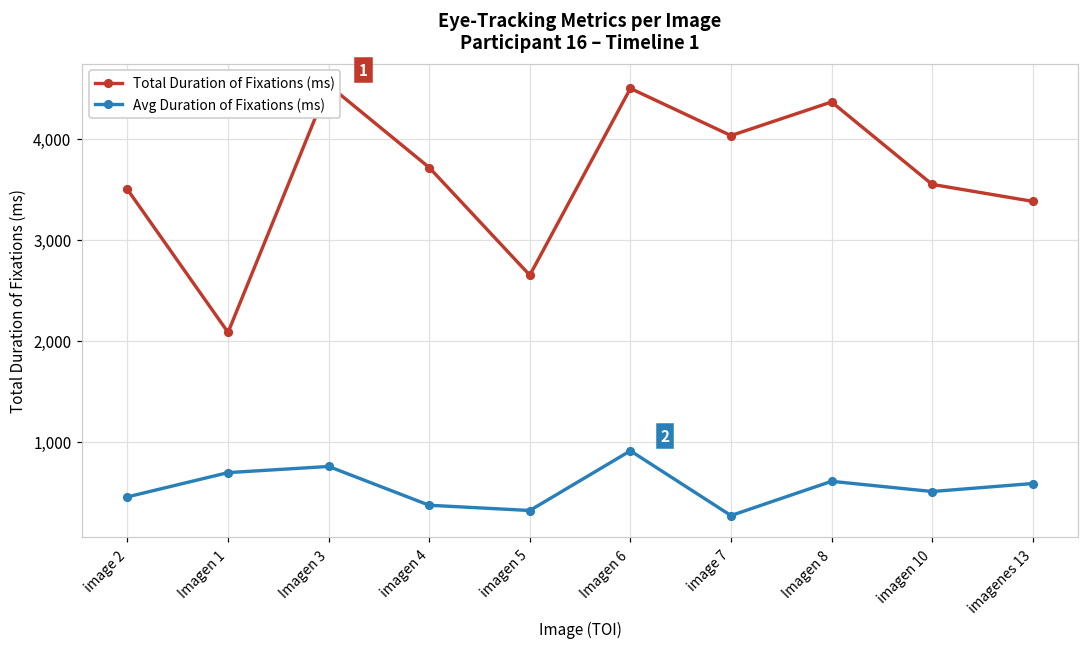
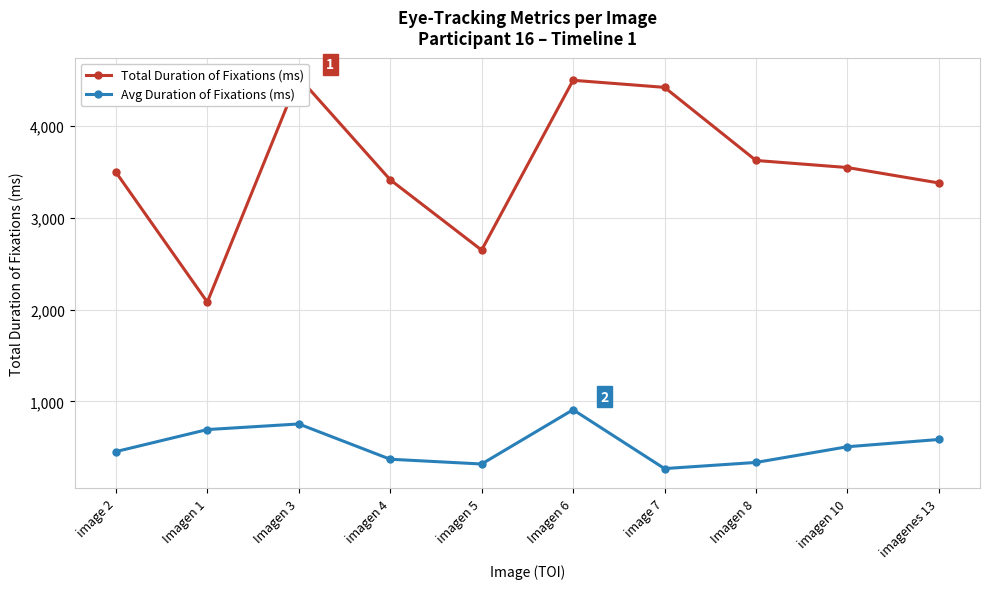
Total Duration of Fixations (ms), imagen 4: 3,700 -> 3,400
Total Duration of Fixations (ms), image 7: 4,000 -> 4,400
Total Duration of Fixations (ms), Imagen 8: 4,400 -> 3,600
Avg Duration of Fixations (ms), Imagen 8: 600 -> 300
